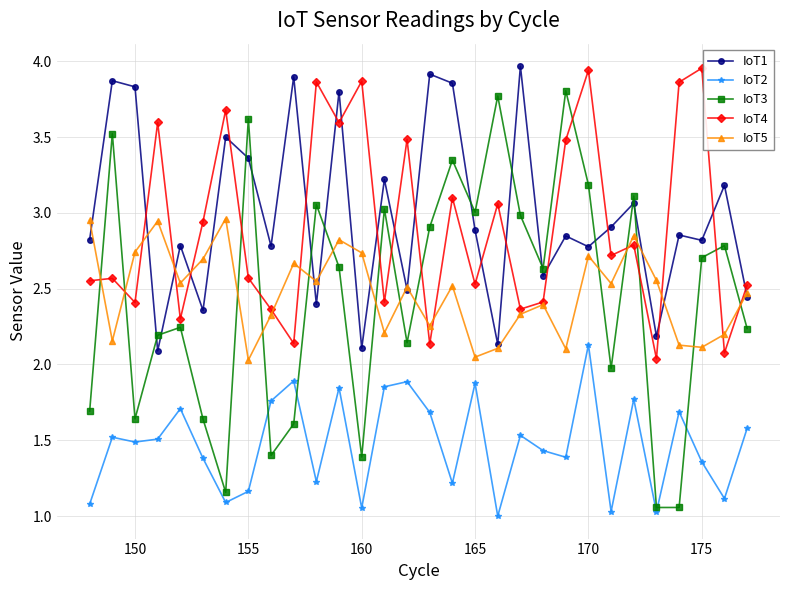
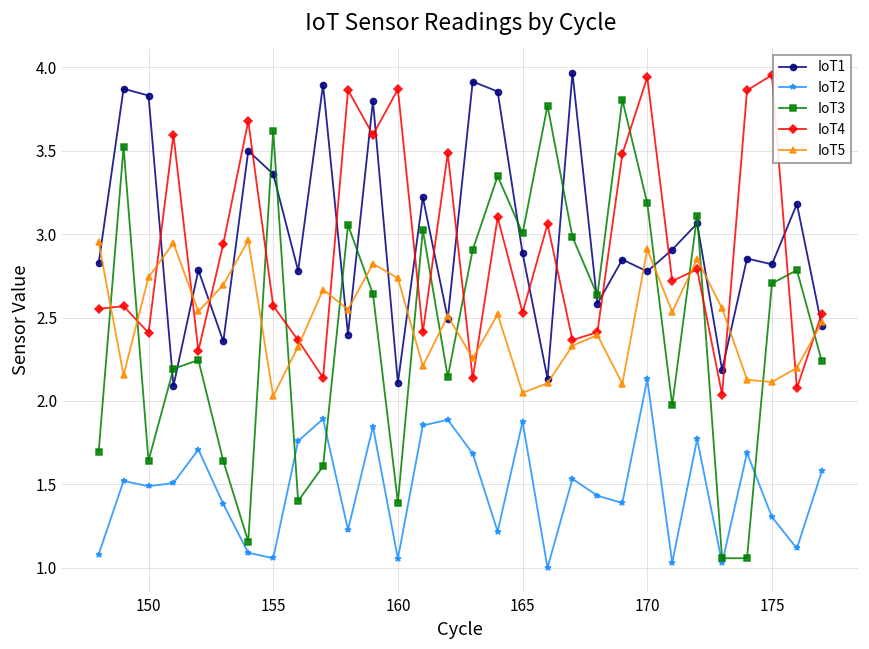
IoT2, 155: 1.16 -> 1.06
IoT5, 170: 2.72 -> 2.91
IoT2, 175: 1.36 -> 1.30
